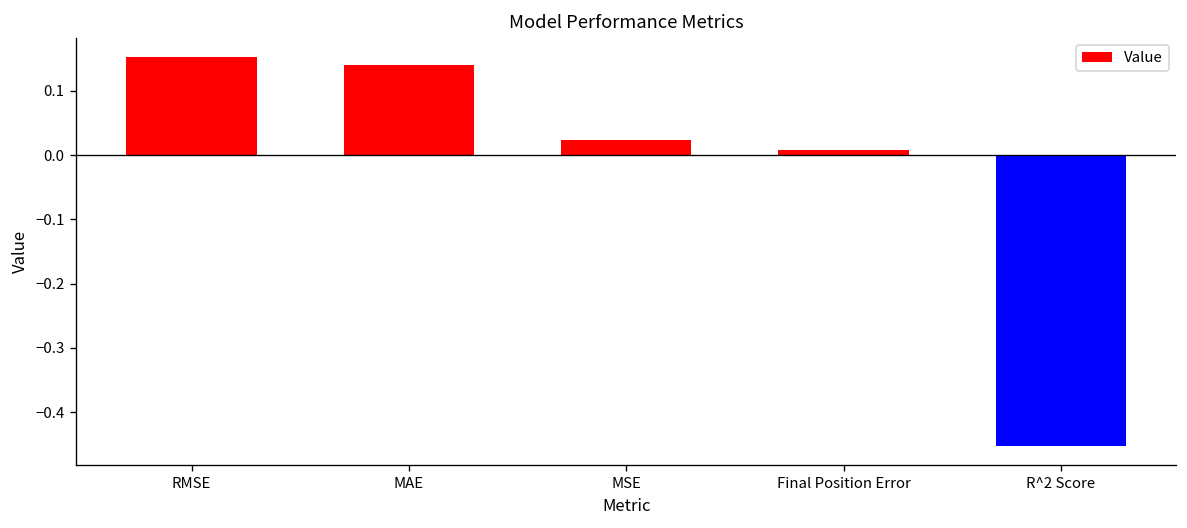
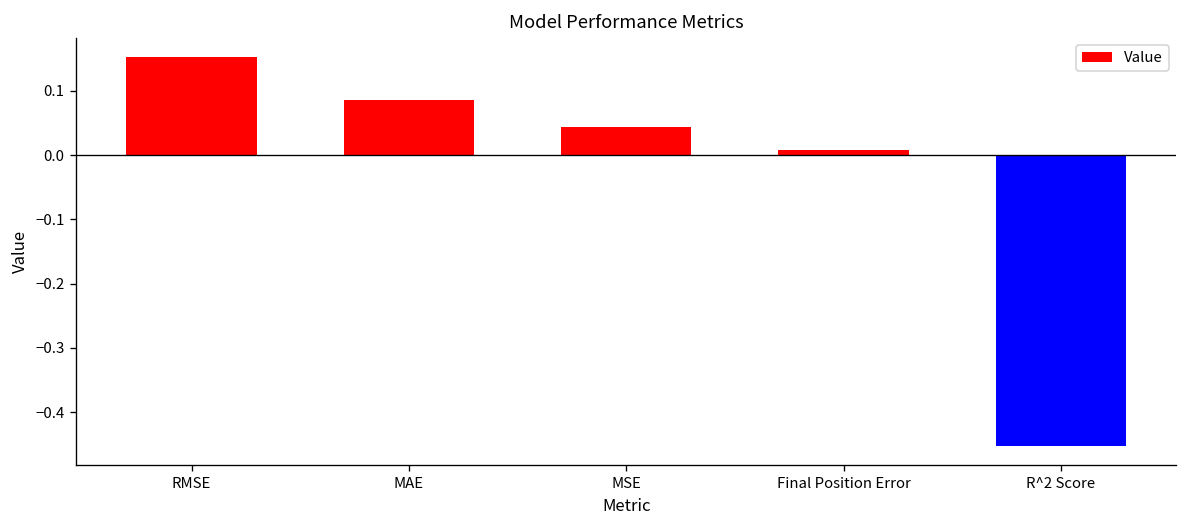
MAE: 0.14 -> 0.09
MSE: 0.02 -> 0.04
